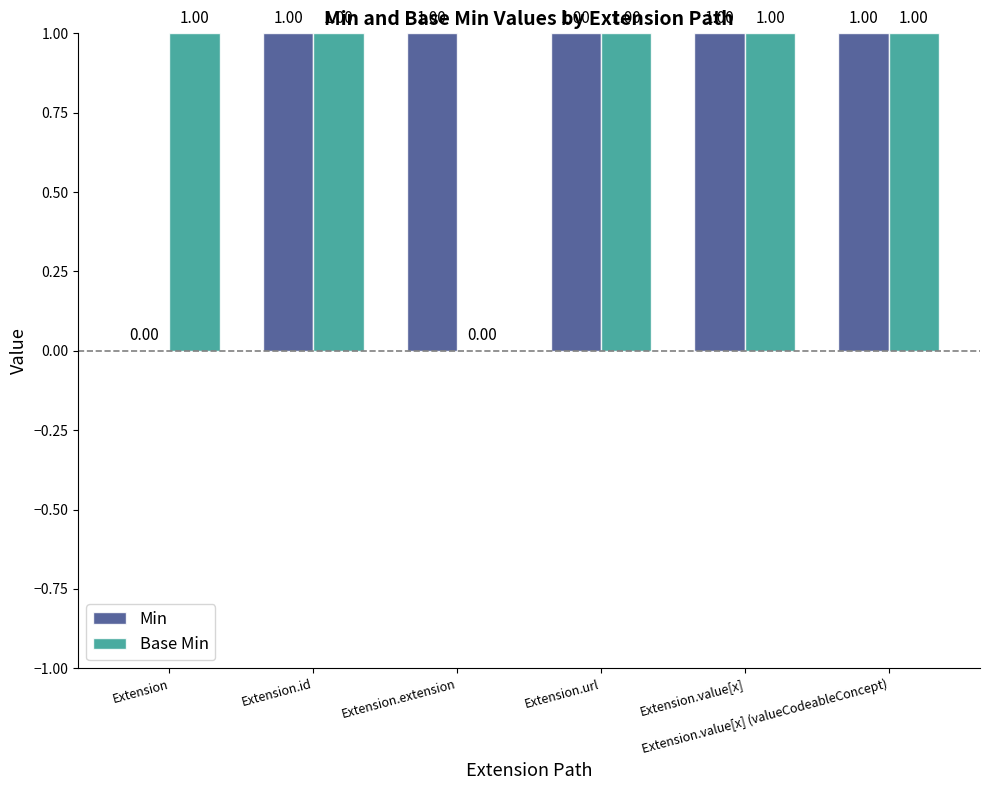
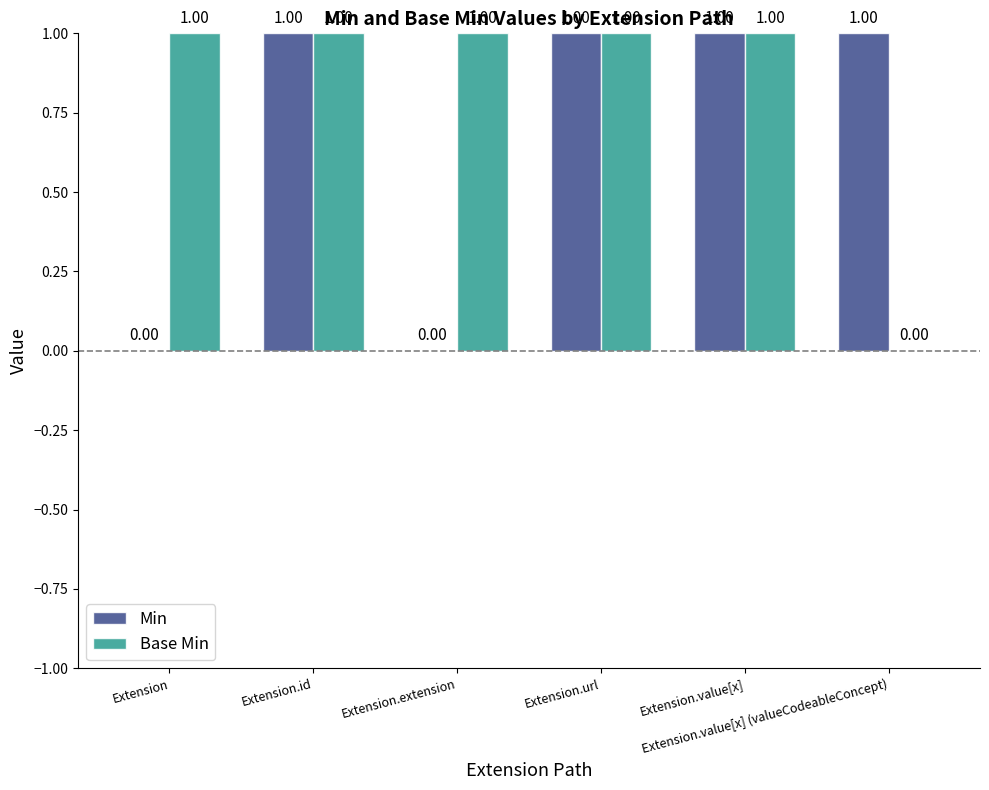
Min, Extension.extension: 1.00 -> 0.00
Base Min, Extension.extension: 0.00 -> 1.00
Base Min, Extension.value[x] (valueCodeableConcept): 1.00 -> 0.00
